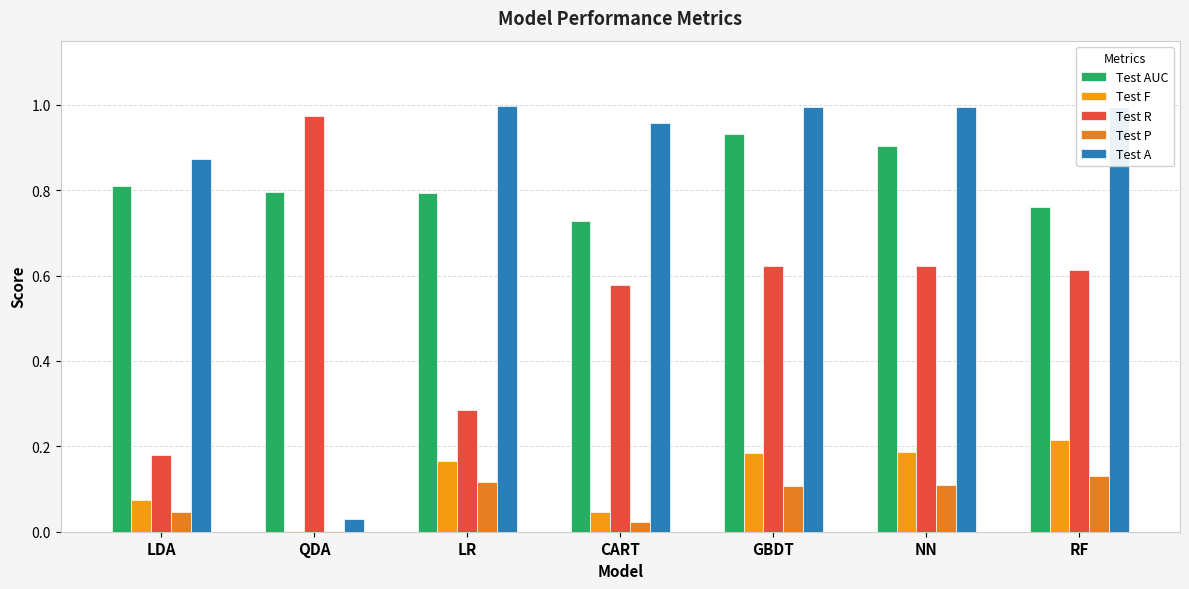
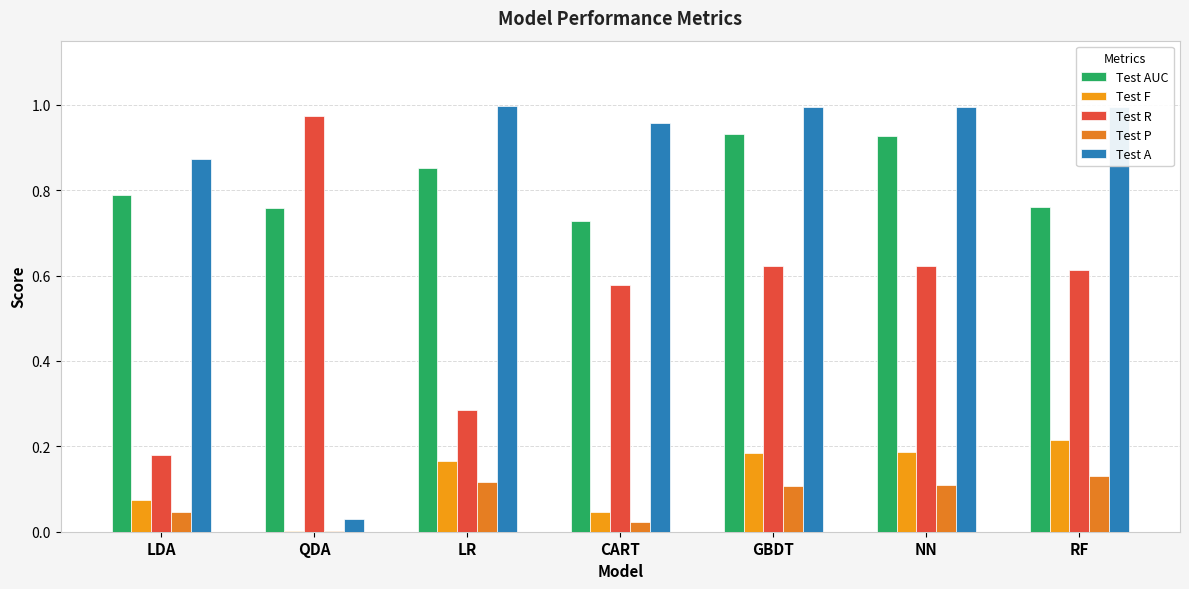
Test AUC, LDA: 0.81 -> 0.79
Test AUC, QDA: 0.80 -> 0.76
Test AUC, LR: 0.79 -> 0.85
Test AUC, NN: 0.90 -> 0.93
